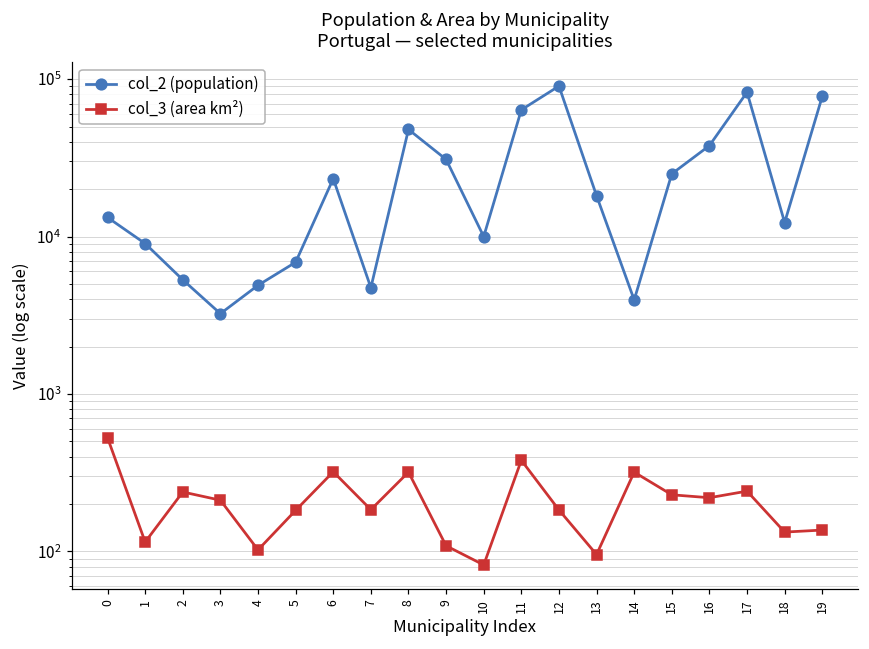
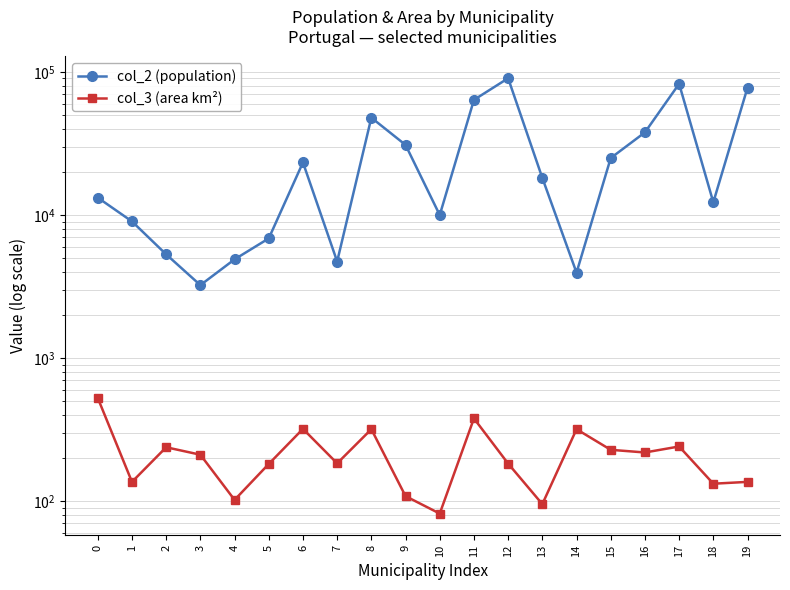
col_3 (area km²), 1: 110 -> 140
